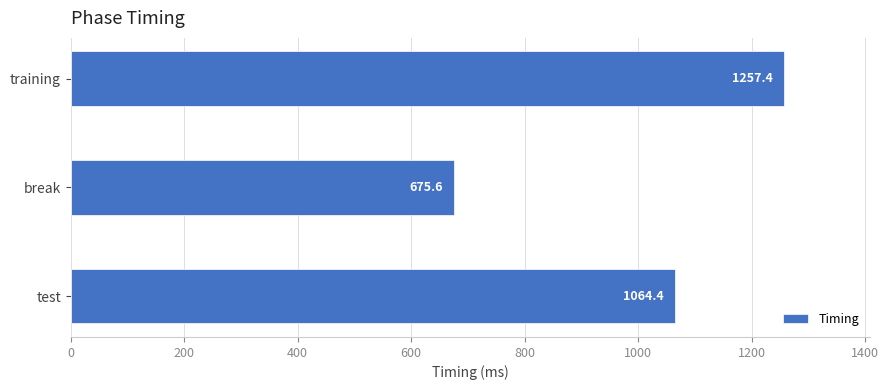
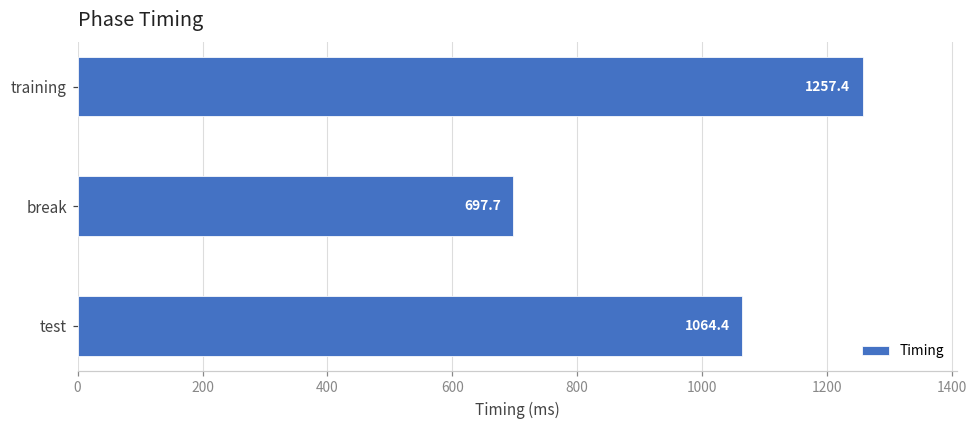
break: 675.6 -> 697.7
